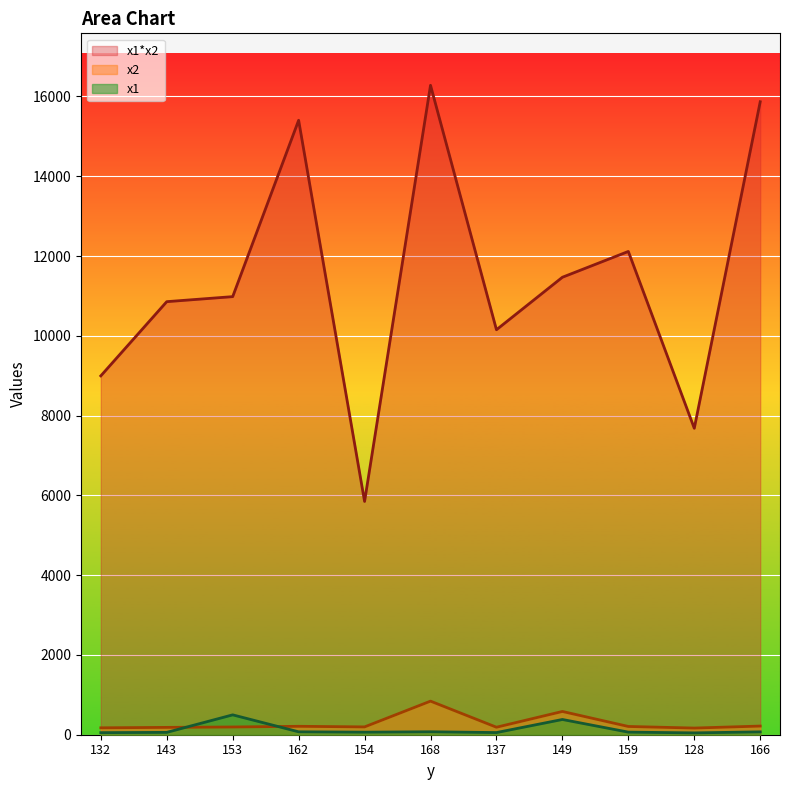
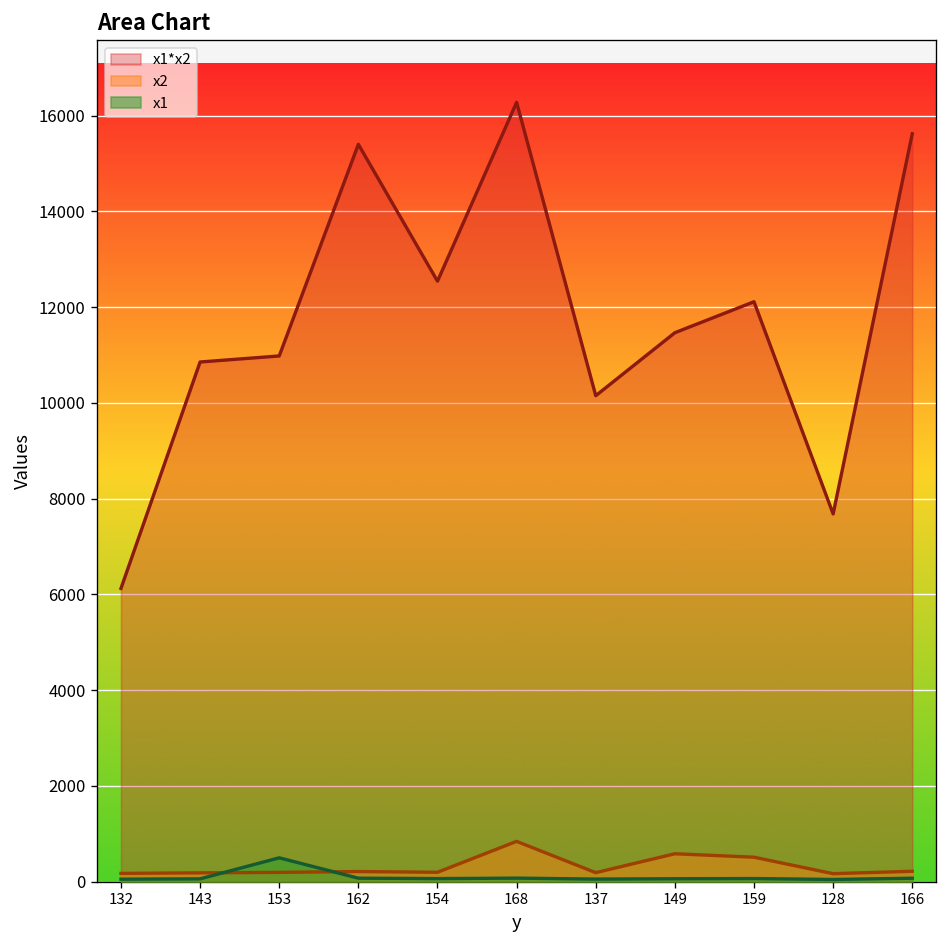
x1*x2, 132: 9000 -> 6100
x1*x2, 154: 5800 -> 12500
x1, 149: 400 -> 100
x2, 159: 200 -> 500
x1*x2, 166: 15900 -> 15600
